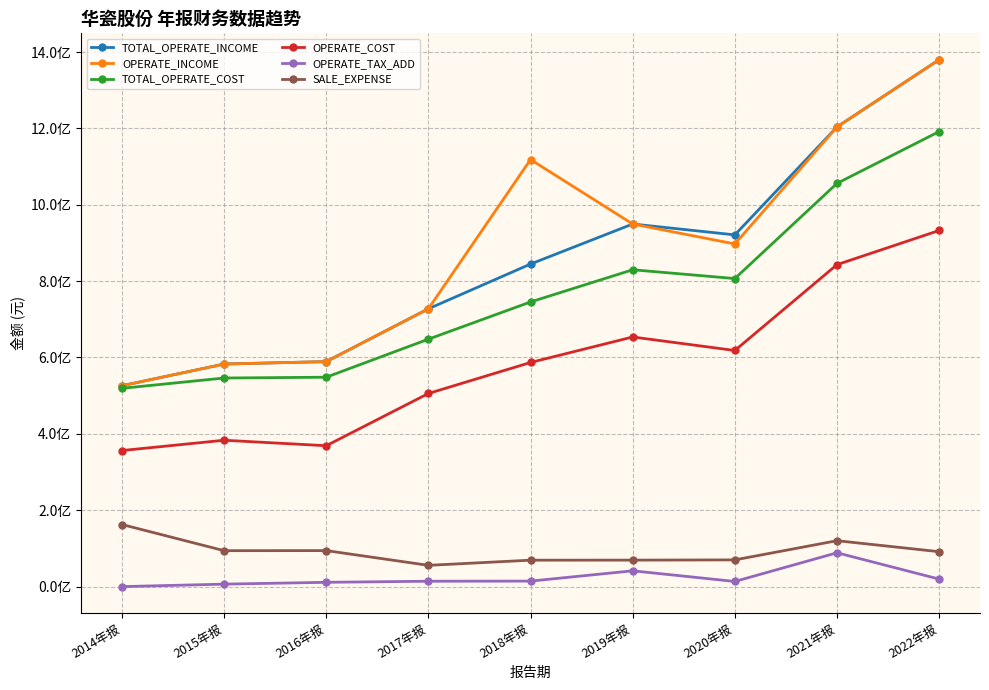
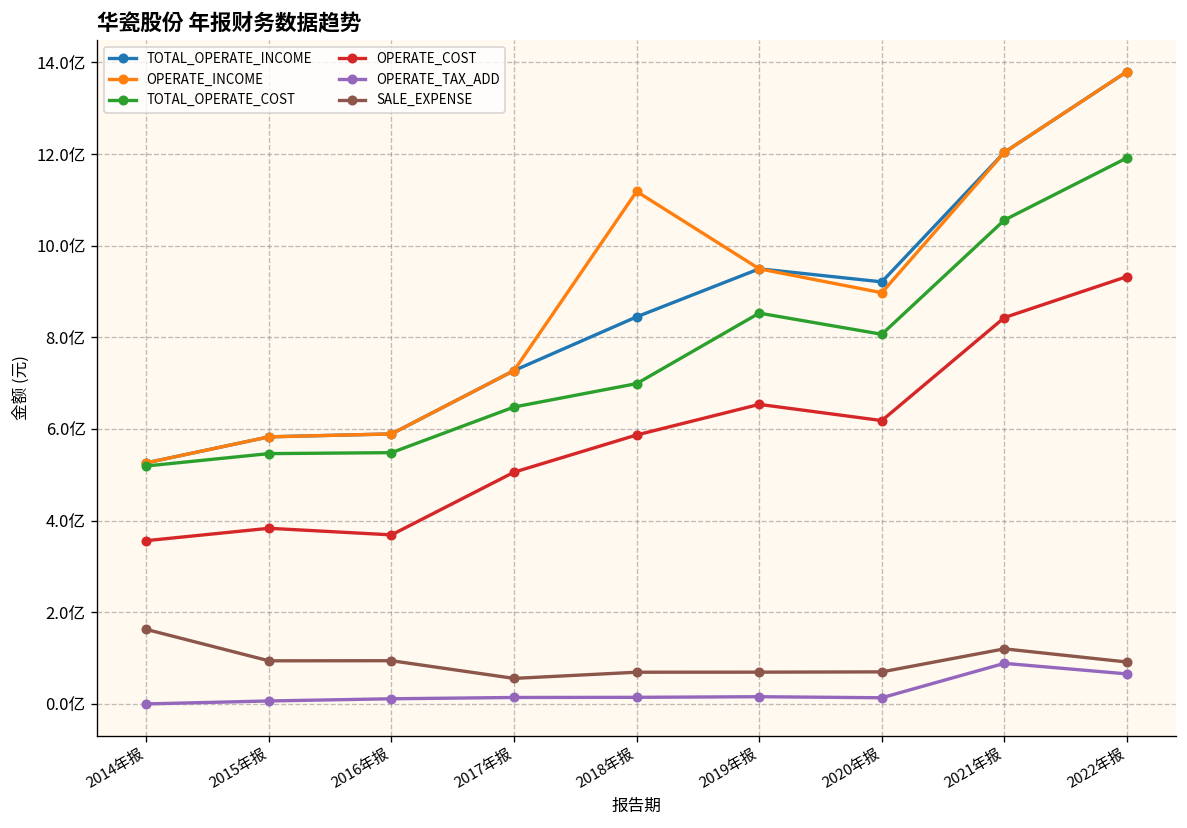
TOTAL_OPERATE_COST, 2018年报: 7.5亿 -> 7.0亿
TOTAL_OPERATE_COST, 2019年报: 8.3亿 -> 8.5亿
OPERATE_TAX_ADD, 2019年报: 0.4亿 -> 0.2亿
OPERATE_TAX_ADD, 2022年报: 0.2亿 -> 0.7亿
